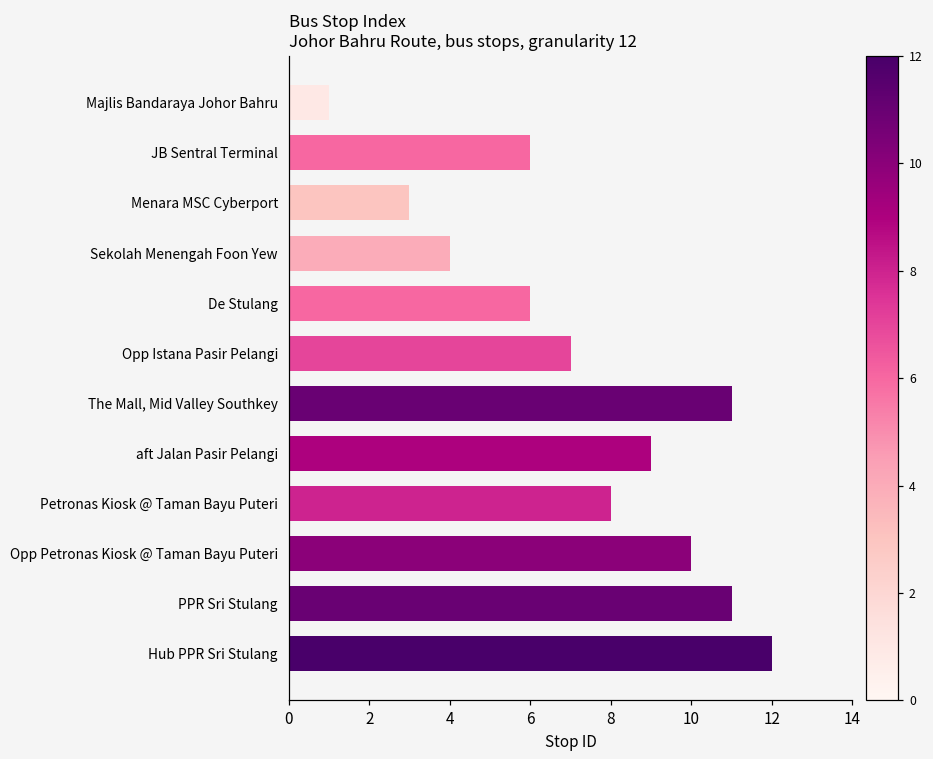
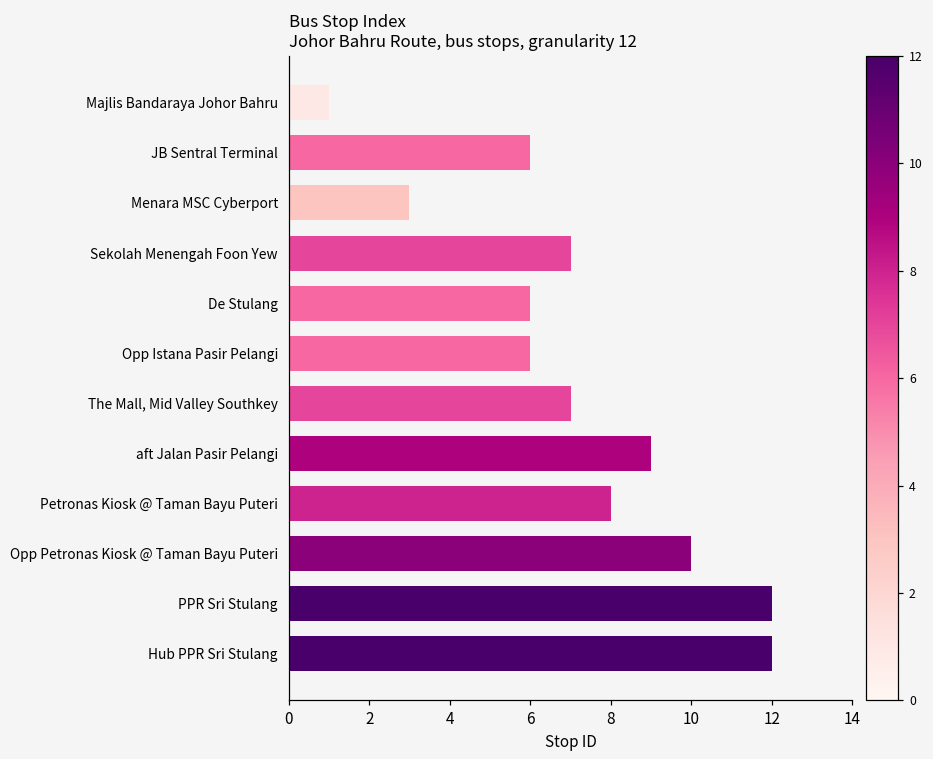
Sekolah Menengah Foon Yew: 4 -> 7
Opp Istana Pasir Pelangi: 7 -> 6
The Mall, Mid Valley Southkey: 11 -> 7
PPR Sri Stulang: 11 -> 12
